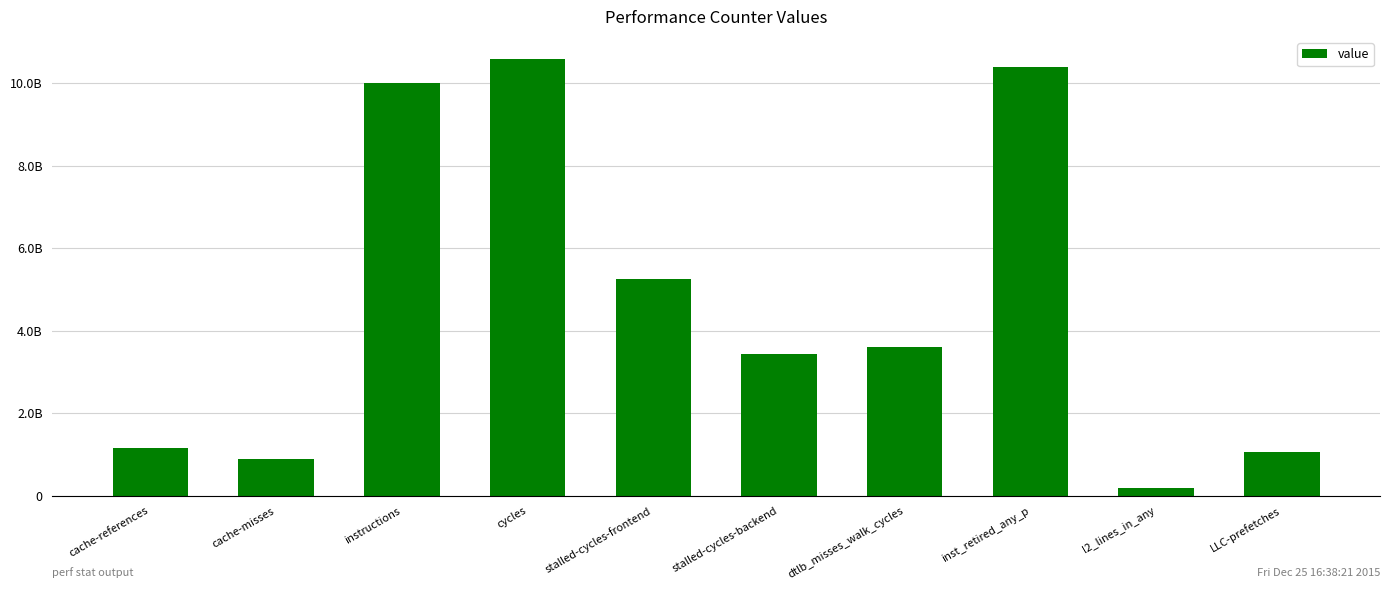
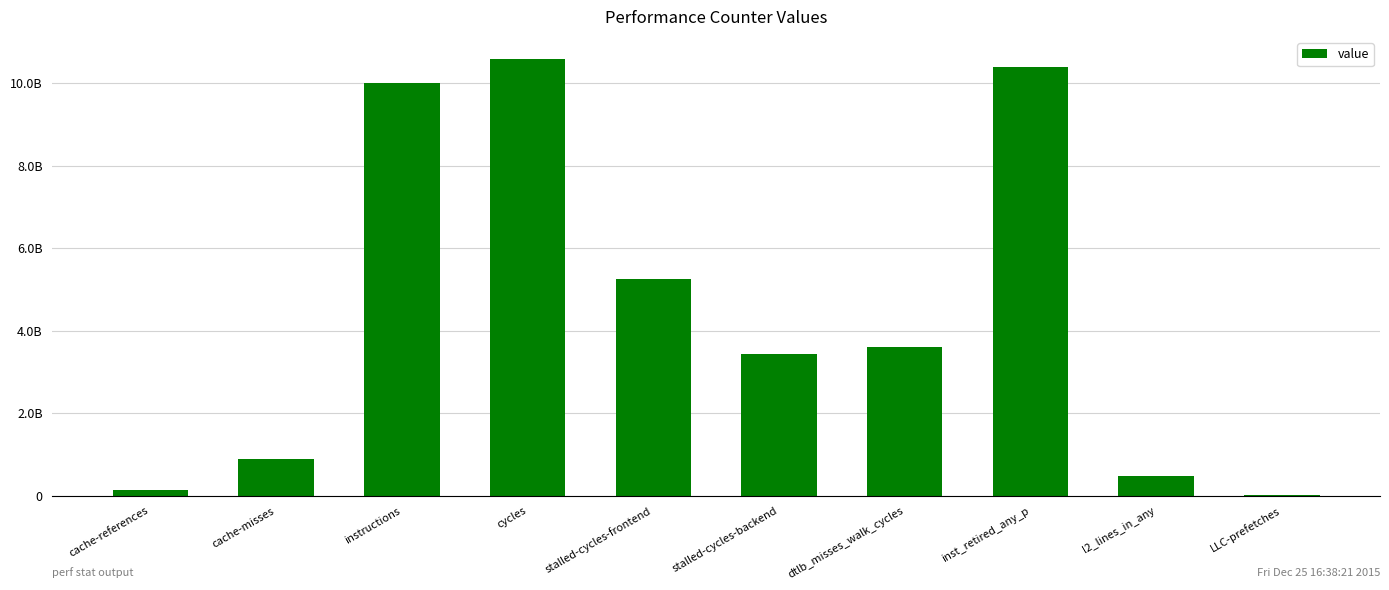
cache-references: 1200000000 -> 100000000
l2_lines_in_any: 200000000 -> 500000000
LLC-prefetches: 1100000000 -> 0
